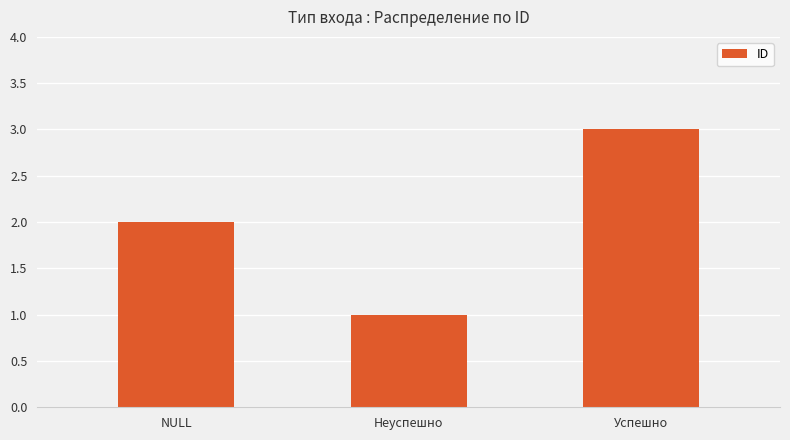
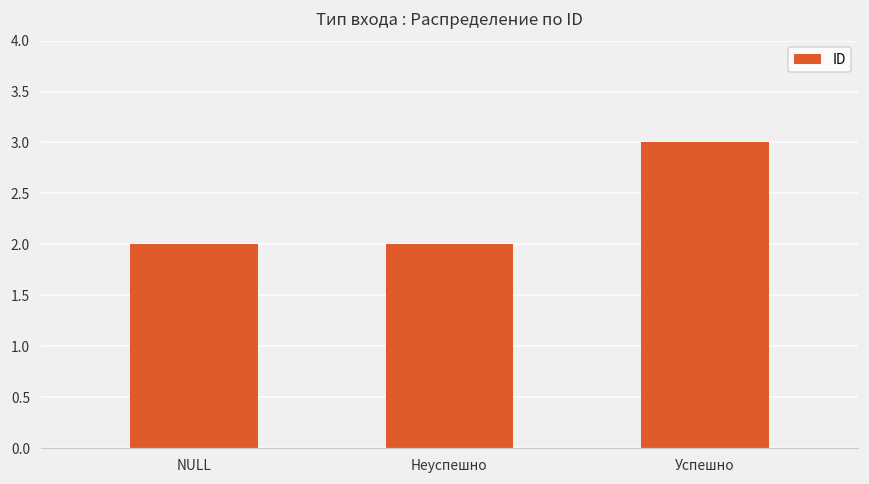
Неуспешно: 1 -> 2
